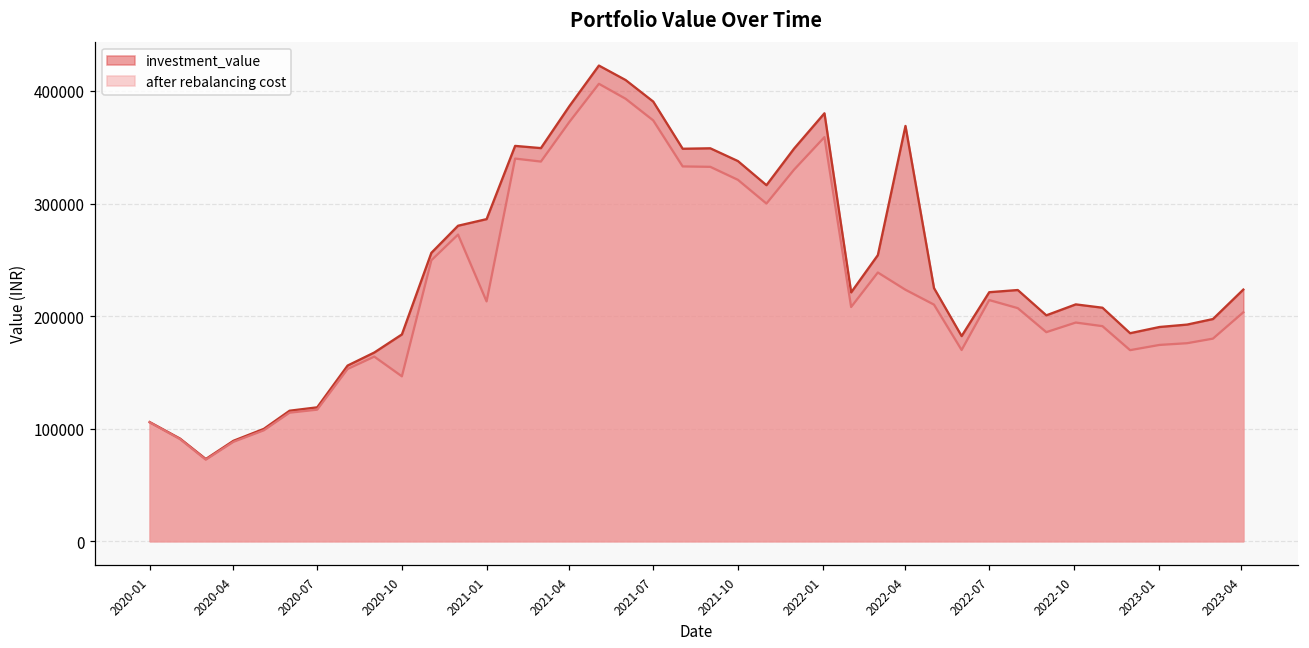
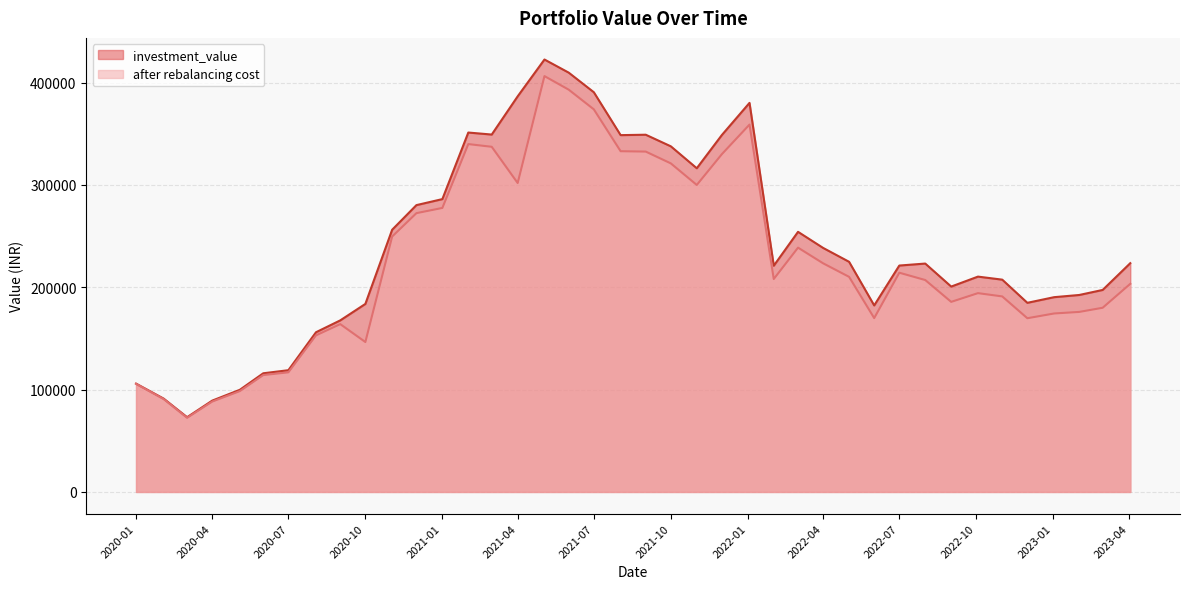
after rebalancing cost, 2021-01: 213000 -> 278000
after rebalancing cost, 2021-04: 373000 -> 302000
investment_value, 2022-04: 369000 -> 238000
